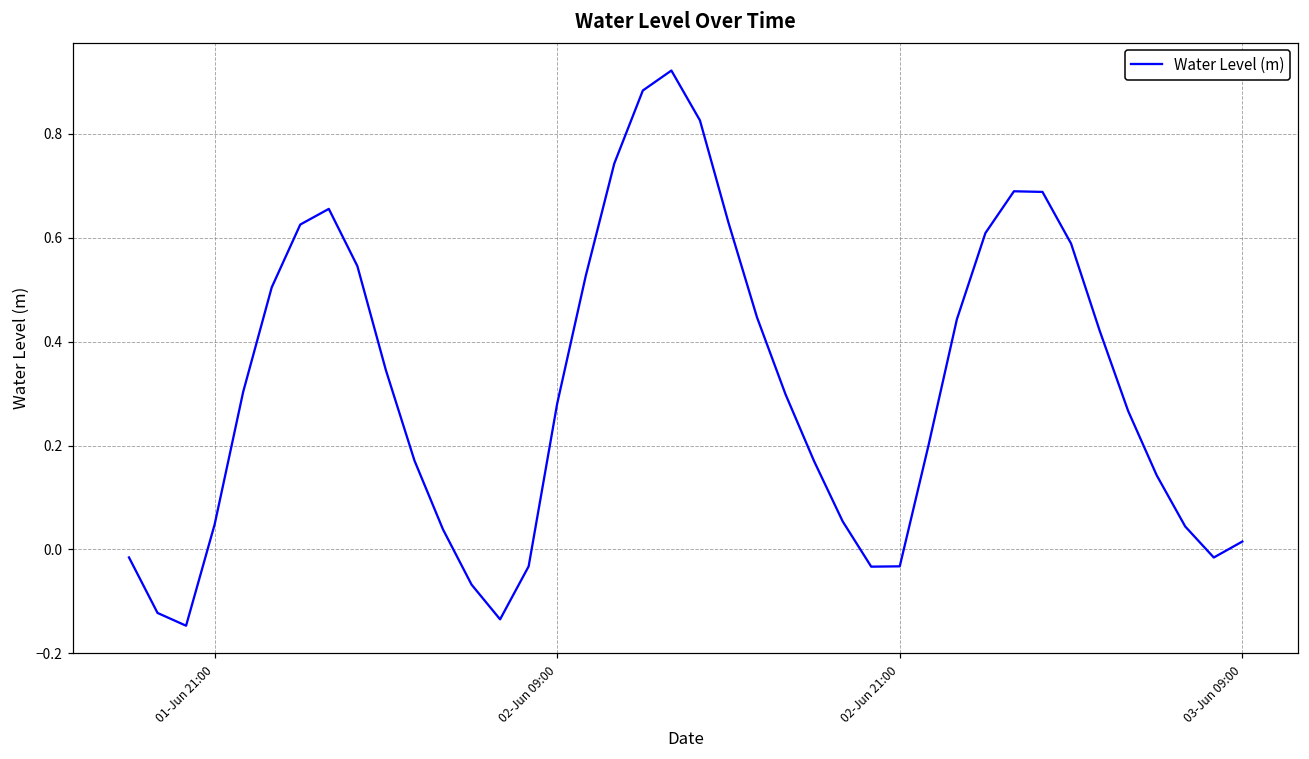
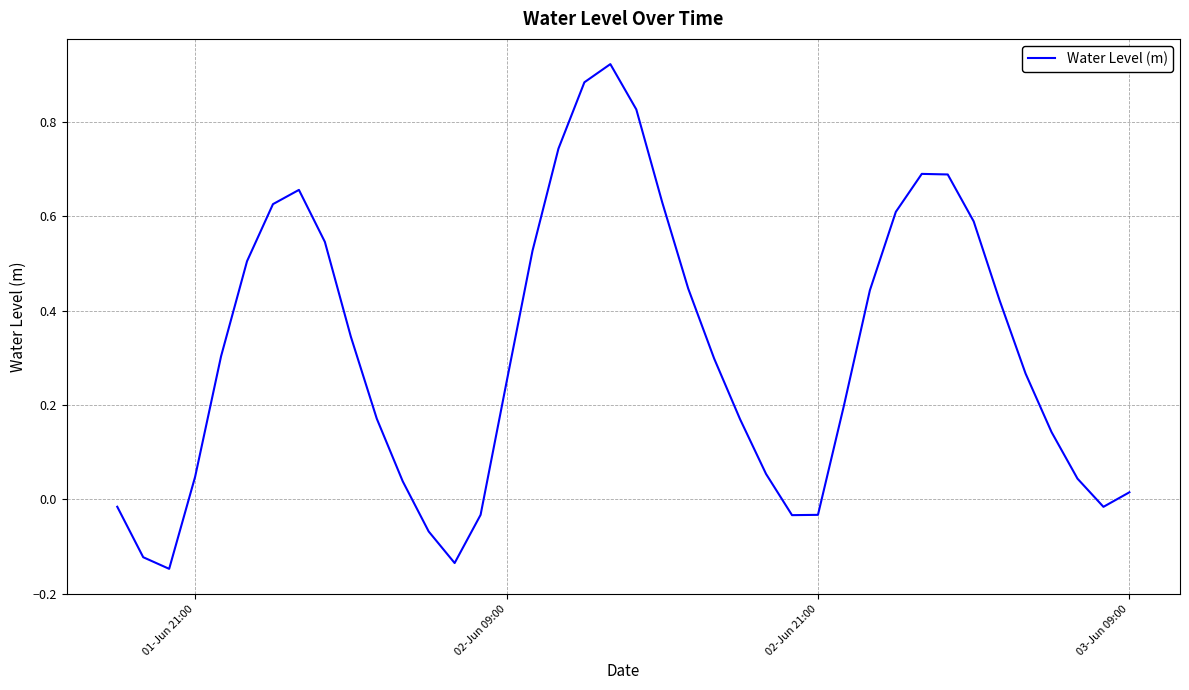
02-Jun 09:00: 0.28 -> 0.25
